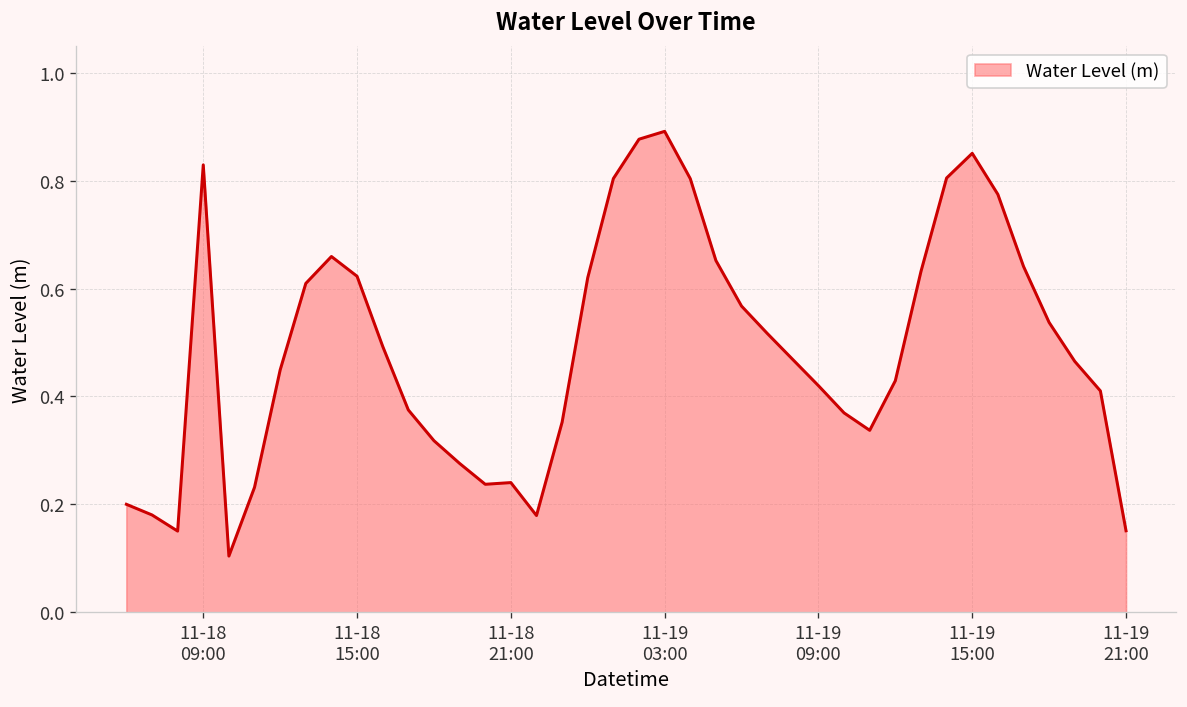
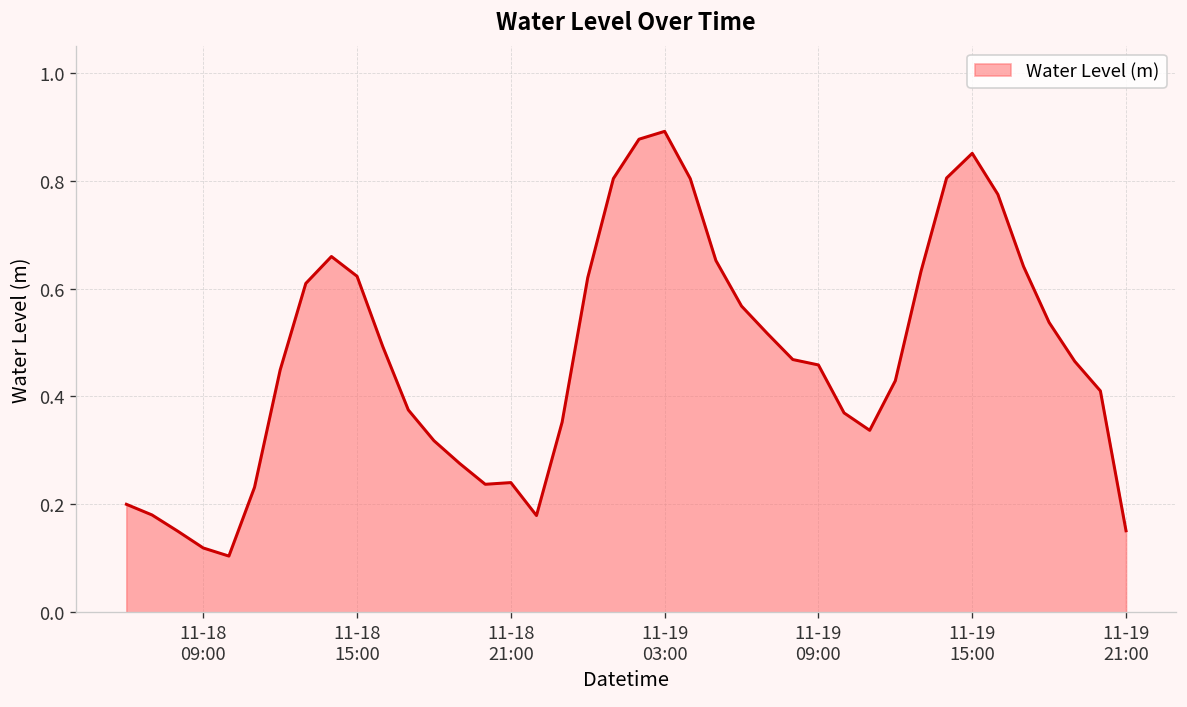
11-18 09:00: 0.83 -> 0.12
11-19 09:00: 0.42 -> 0.46
